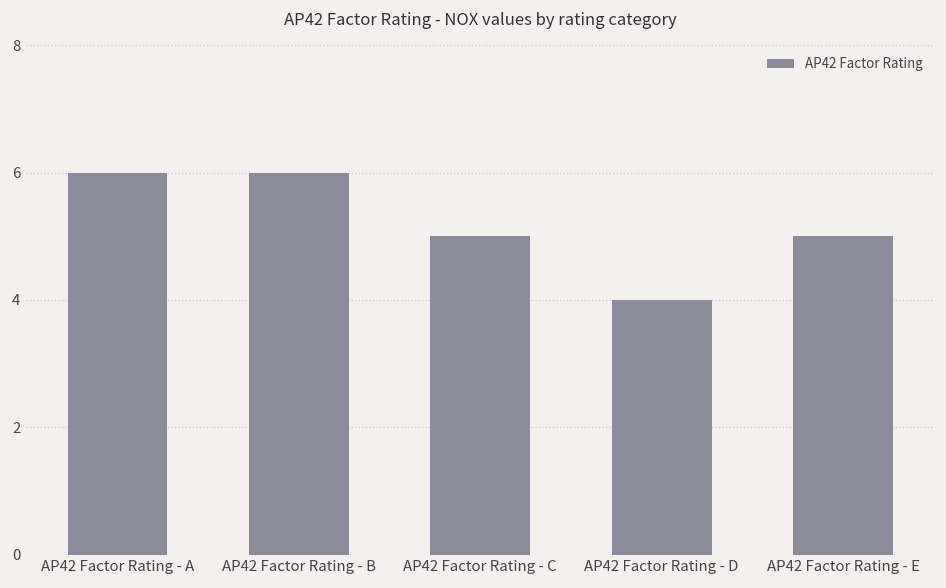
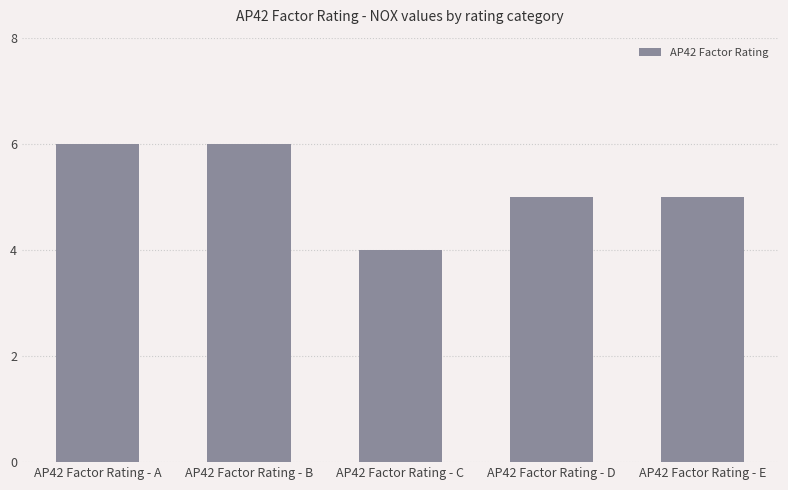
AP42 Factor Rating - C: 5 -> 4
AP42 Factor Rating - D: 4 -> 5
